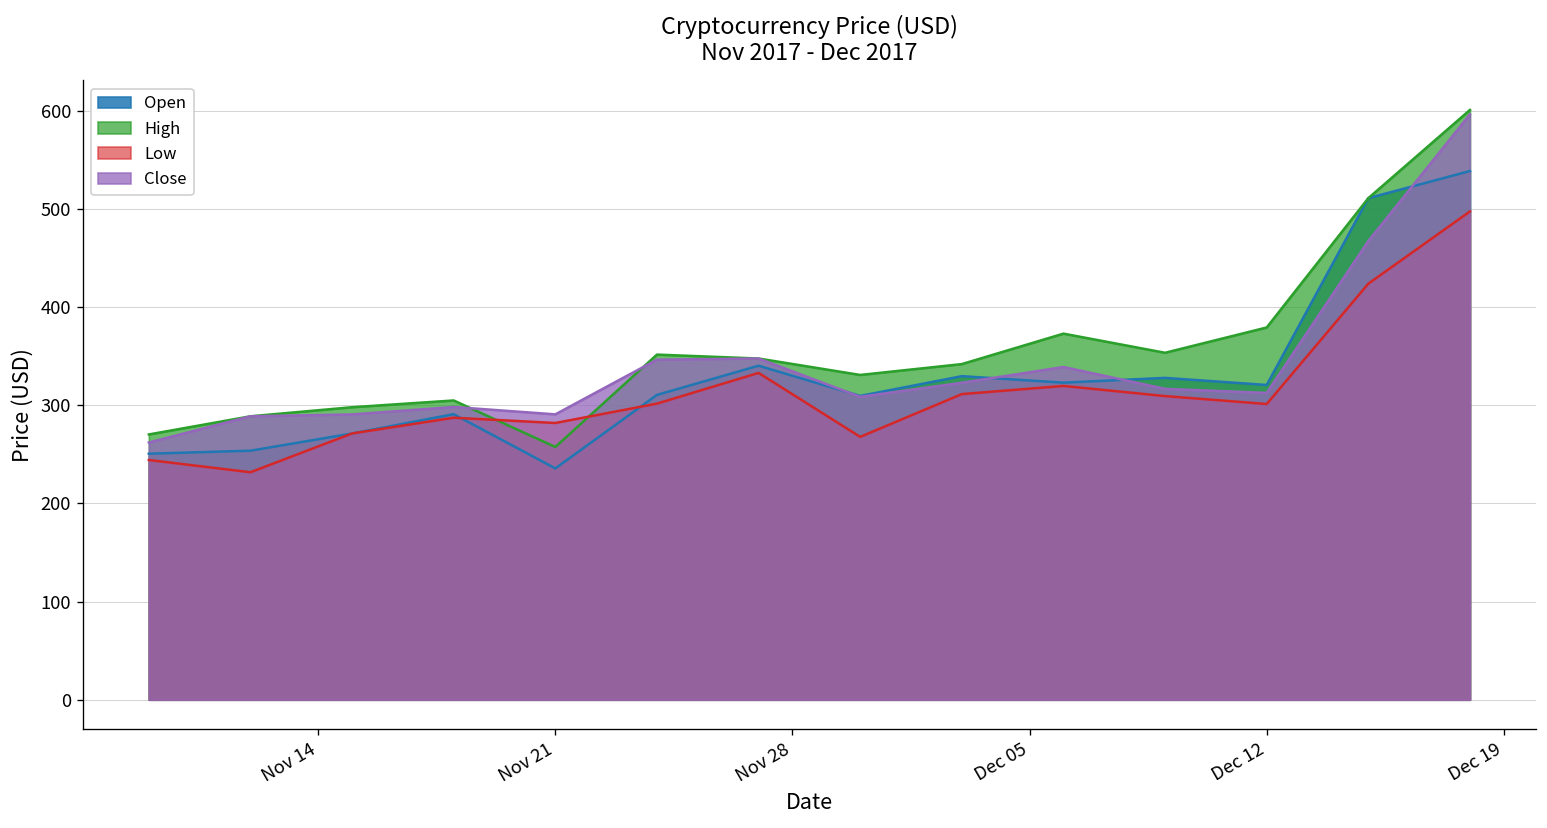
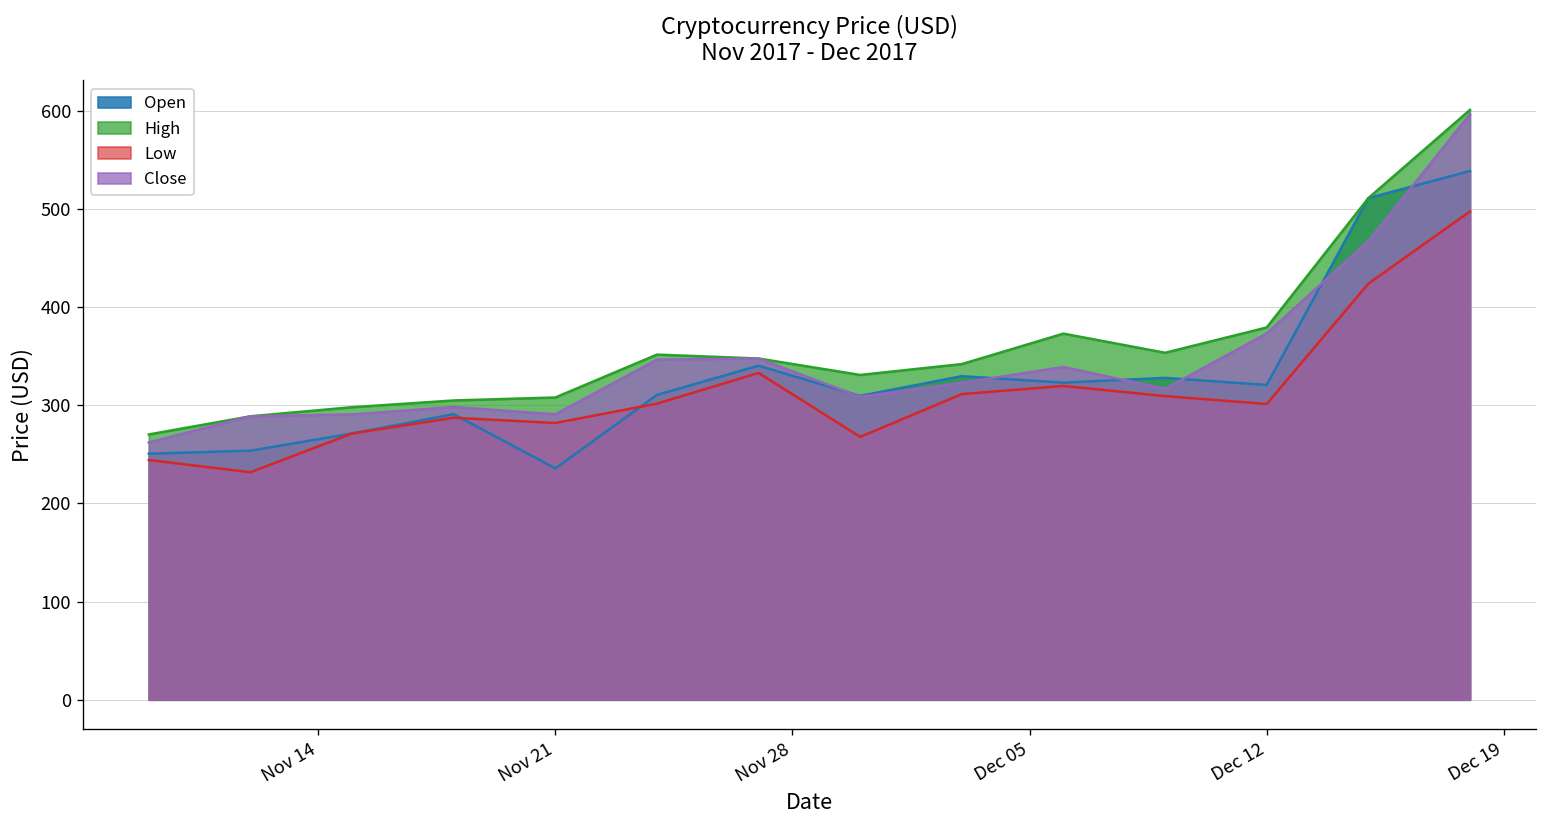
High, Nov 21: 260 -> 310
Close, Dec 12: 310 -> 370
